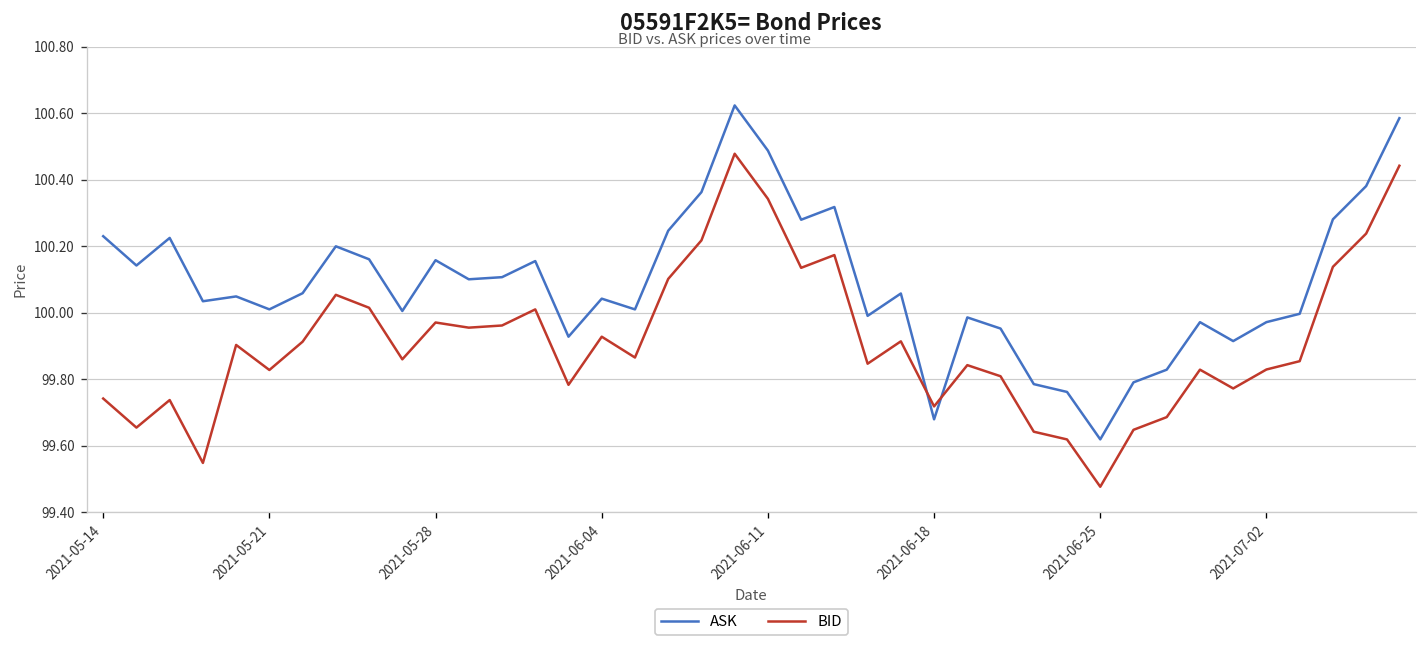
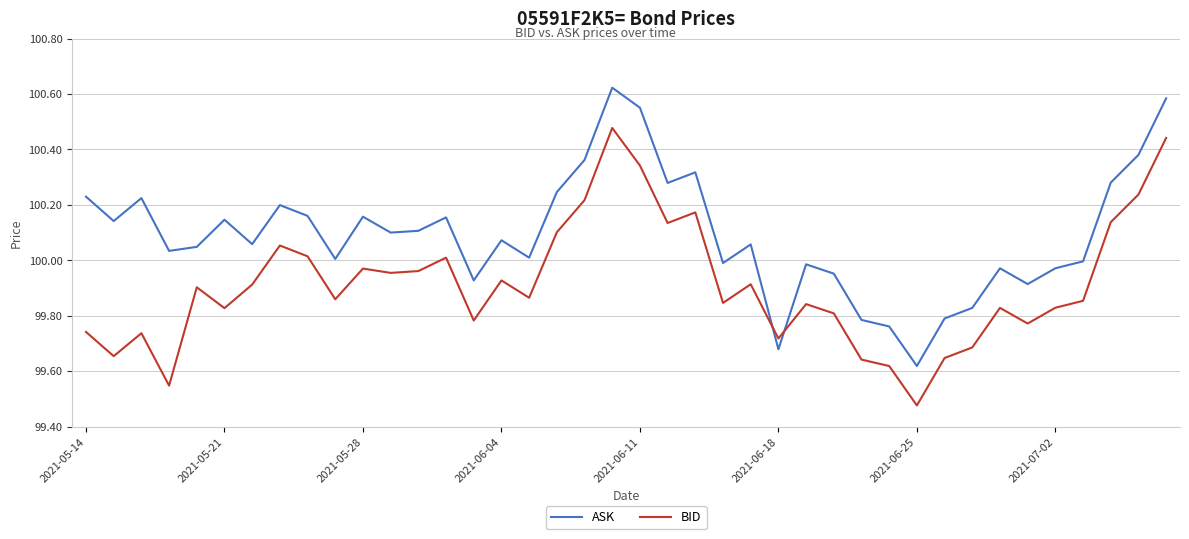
ASK, 2021-05-21: 100.01 -> 100.15
ASK, 2021-06-04: 100.04 -> 100.07
ASK, 2021-06-11: 100.49 -> 100.55
